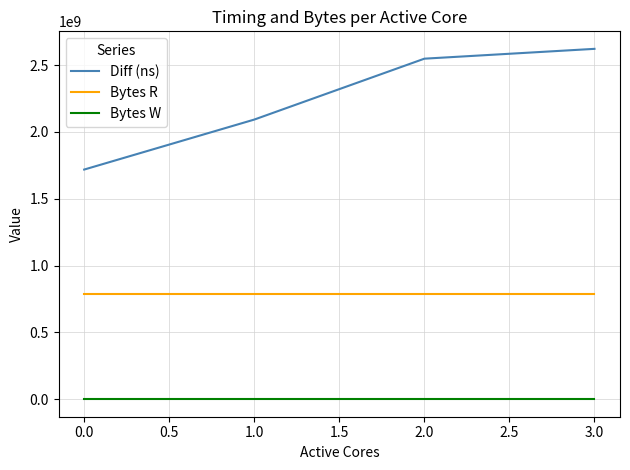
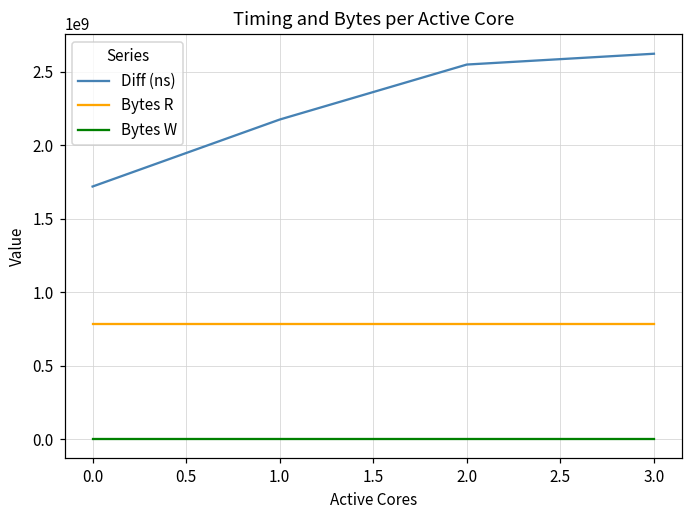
Diff (ns), 1.0: 2090000000 -> 2170000000
